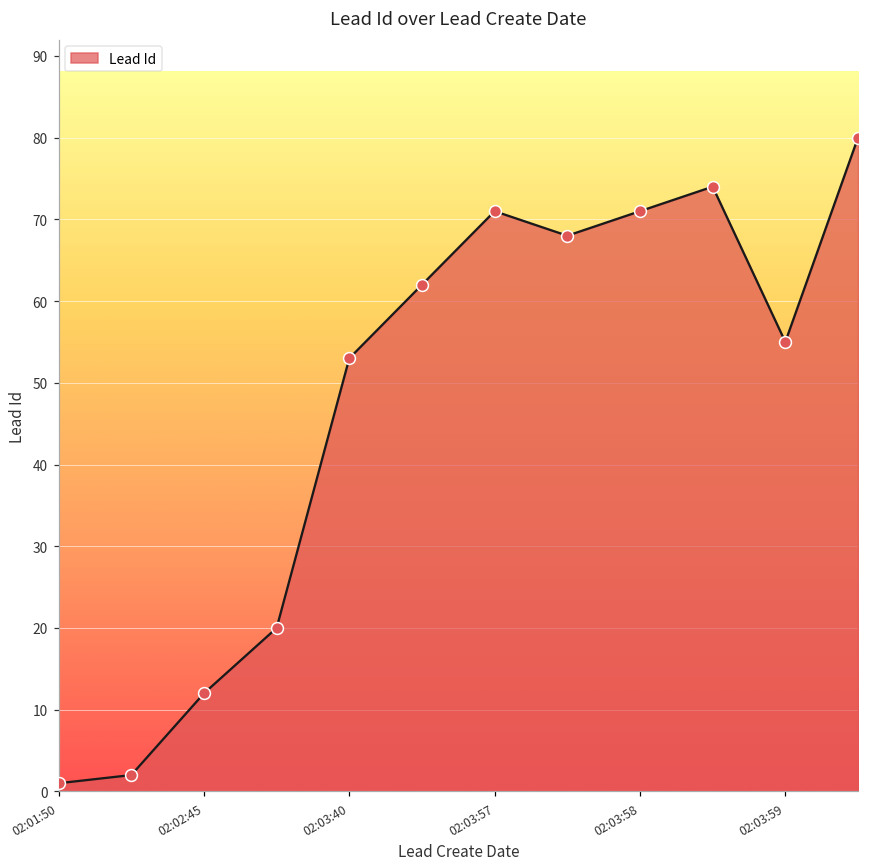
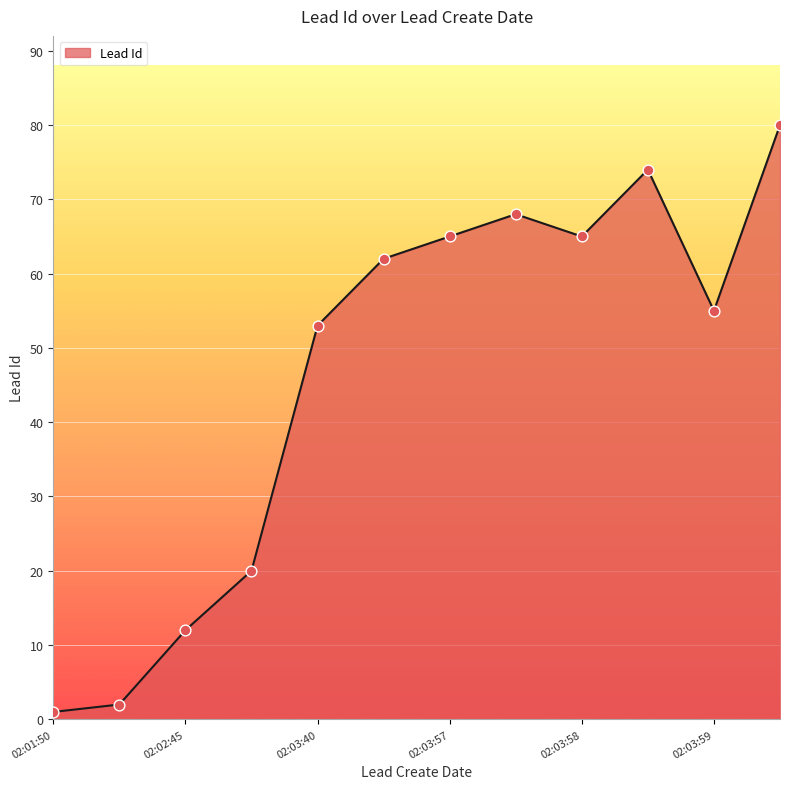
02:03:57: 71 -> 65
02:03:58: 71 -> 65
